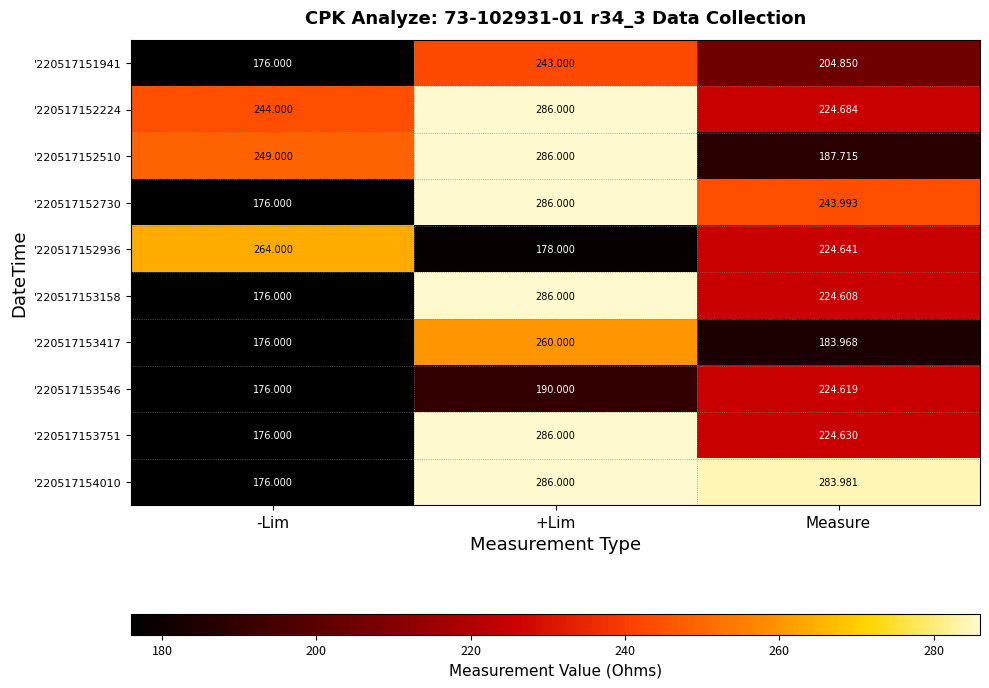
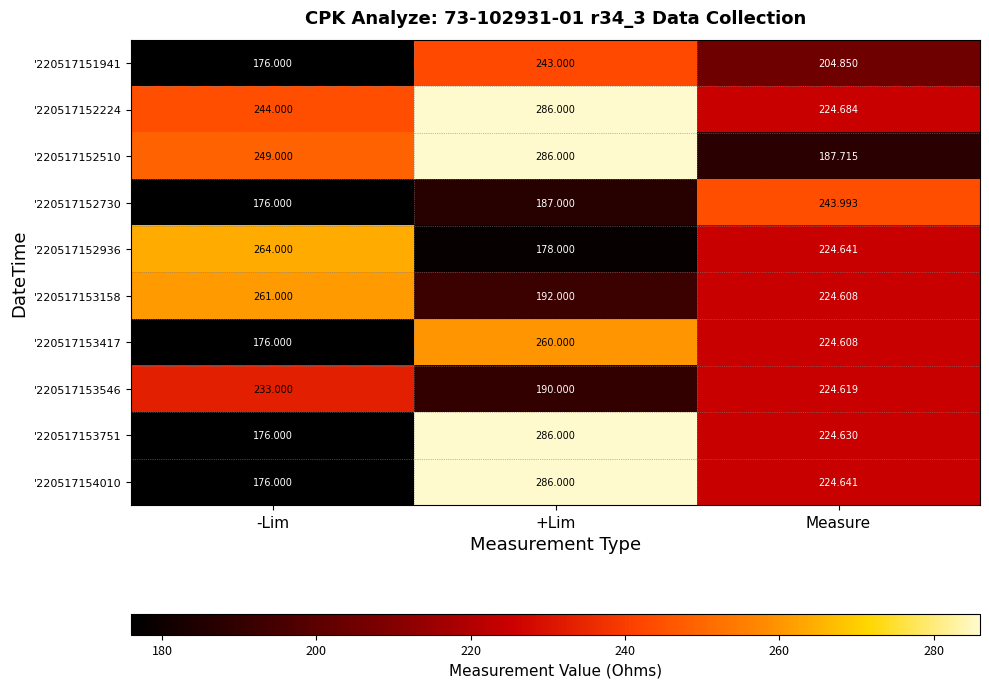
'220517152730, +Lim: 286.000 -> 187.000
'220517153158, -Lim: 176.000 -> 261.000
'220517153158, +Lim: 286.000 -> 192.000
'220517153417, Measure: 183.968 -> 224.608
'220517153546, -Lim: 176.000 -> 233.000
'220517154010, Measure: 283.981 -> 224.641
